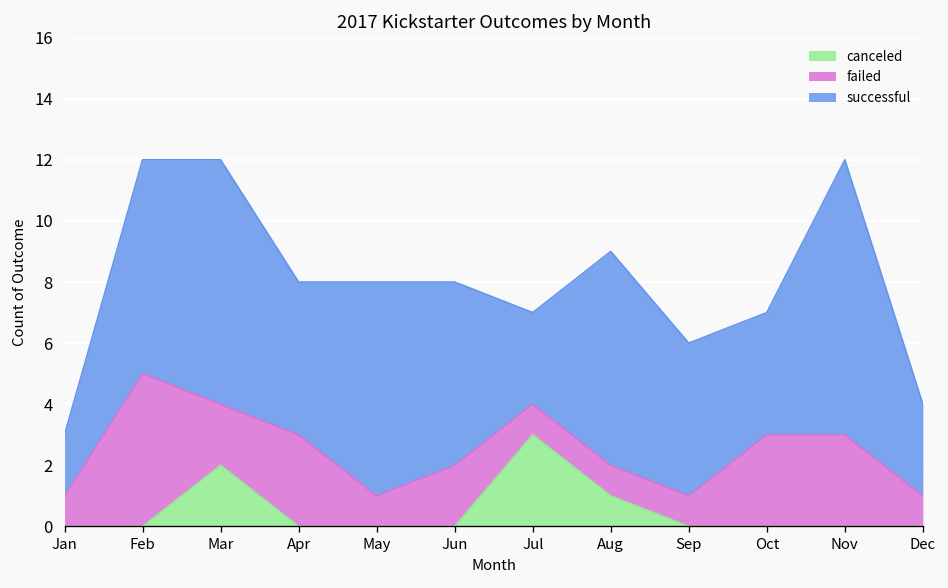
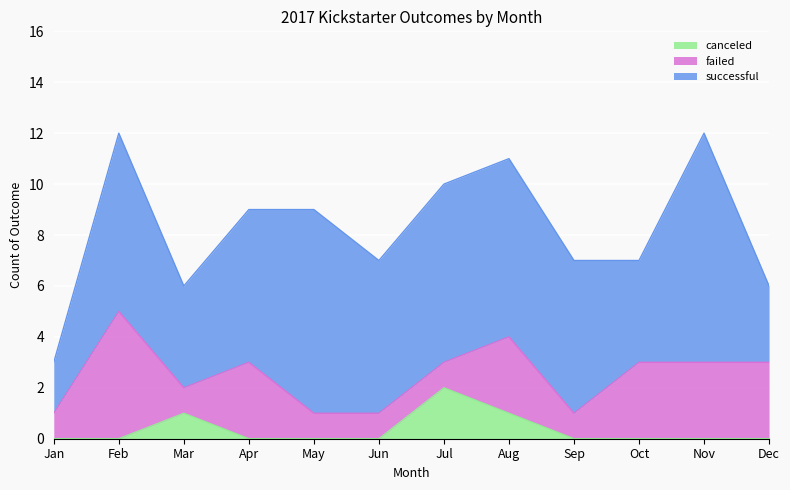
canceled, Mar: 2 -> 1
failed, Mar: 2 -> 1
successful, Mar: 8 -> 4
successful, Apr: 5 -> 6
successful, May: 7 -> 8
failed, Jun: 2 -> 1
canceled, Jul: 3 -> 2
successful, Jul: 3 -> 7
failed, Aug: 1 -> 3
successful, Sep: 5 -> 6
failed, Dec: 1 -> 3
